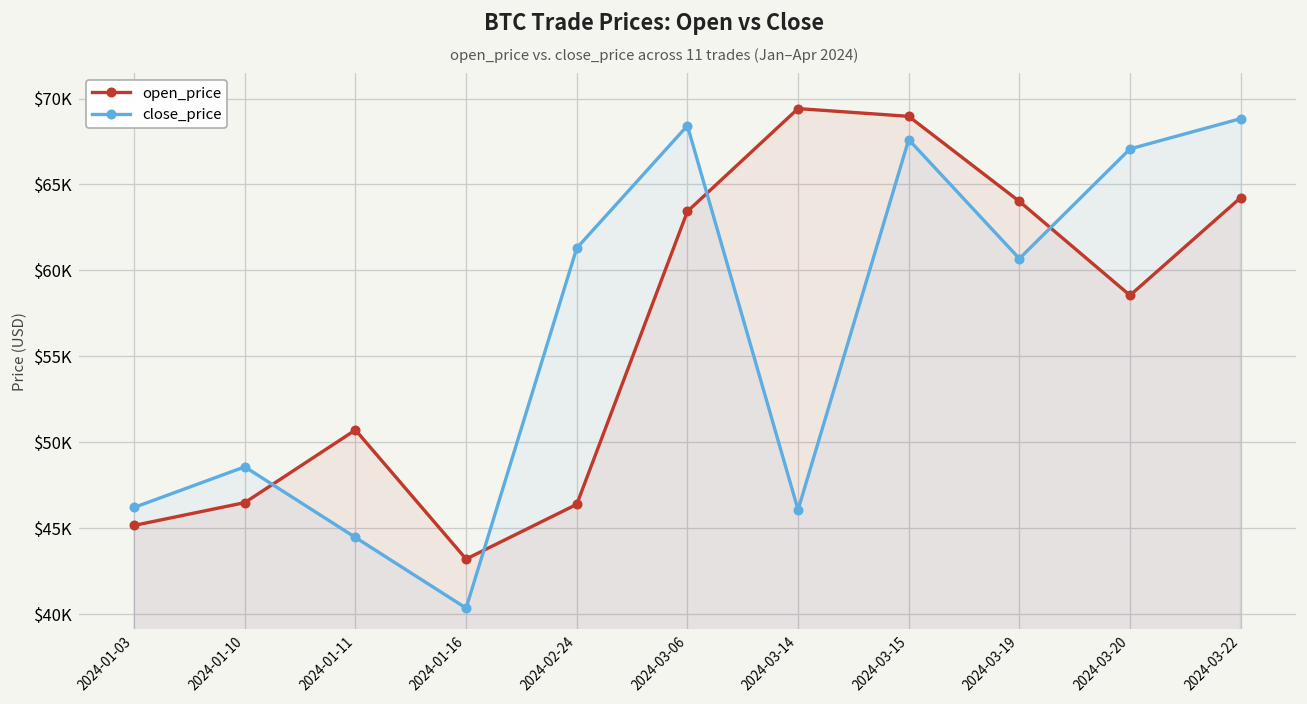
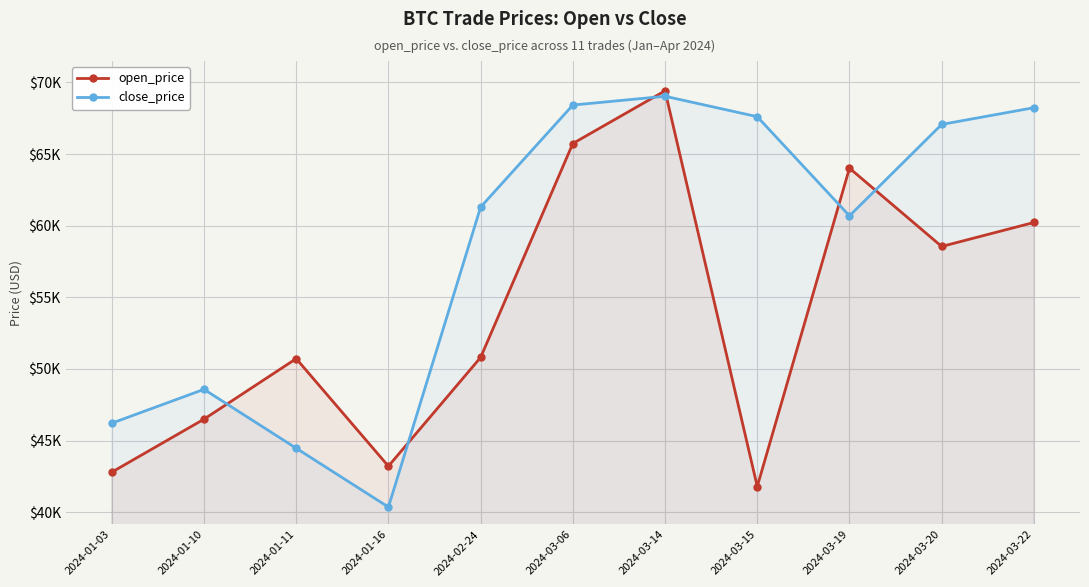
open_price, 2024-01-03: $45200 -> $42800
open_price, 2024-02-24: $46400 -> $50800
open_price, 2024-03-06: $63400 -> $65700
close_price, 2024-03-14: $46100 -> $69000
open_price, 2024-03-15: $69000 -> $41800
open_price, 2024-03-22: $64200 -> $60200
close_price, 2024-03-22: $68800 -> $68200
